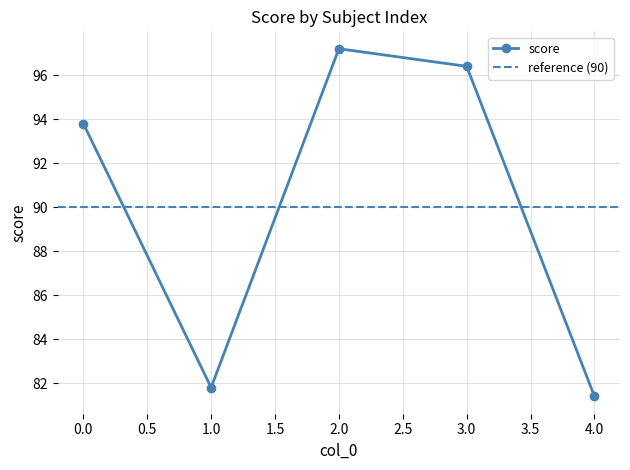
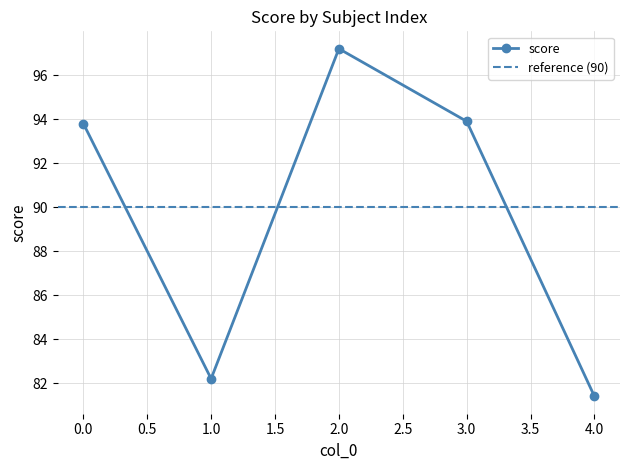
1.0: 81.8 -> 82.2
3.0: 96.4 -> 93.9
